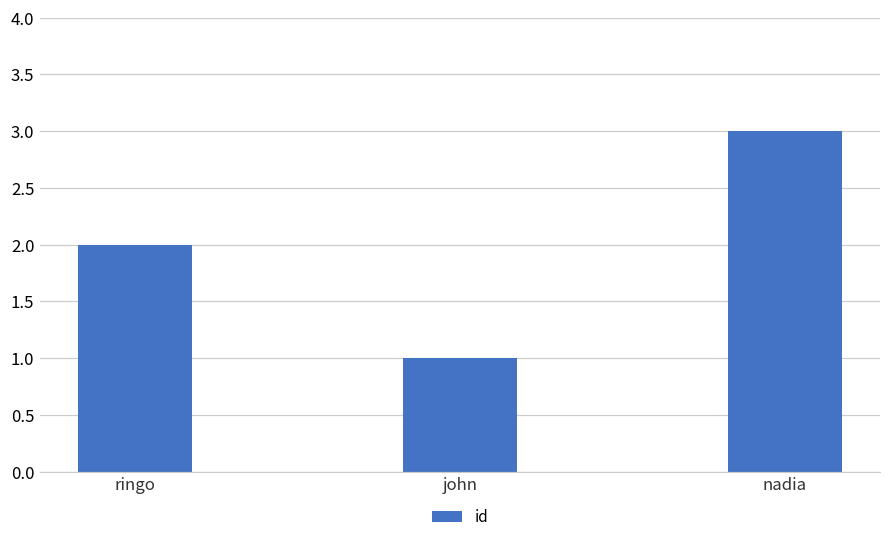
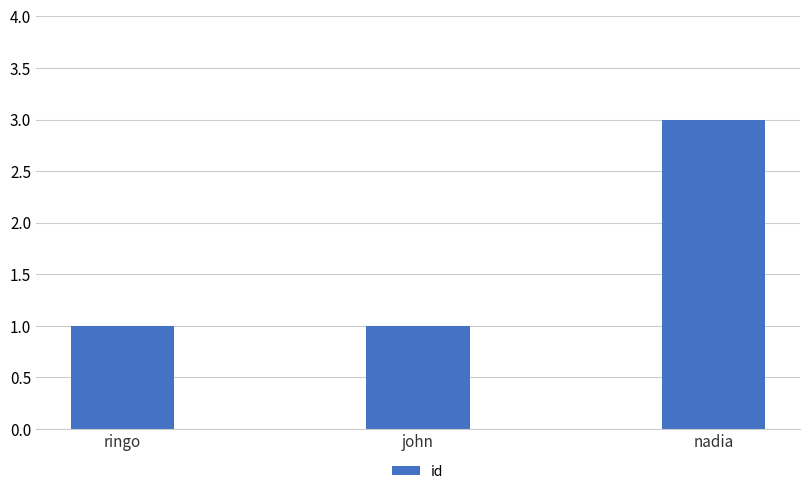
ringo: 2 -> 1
